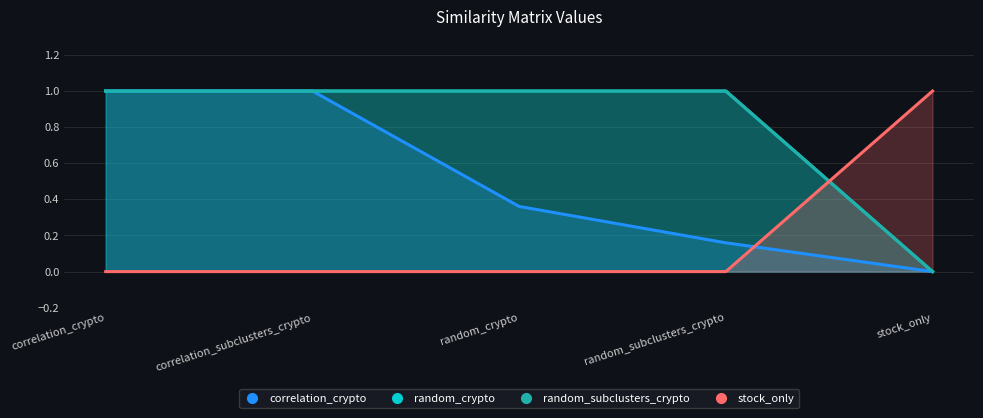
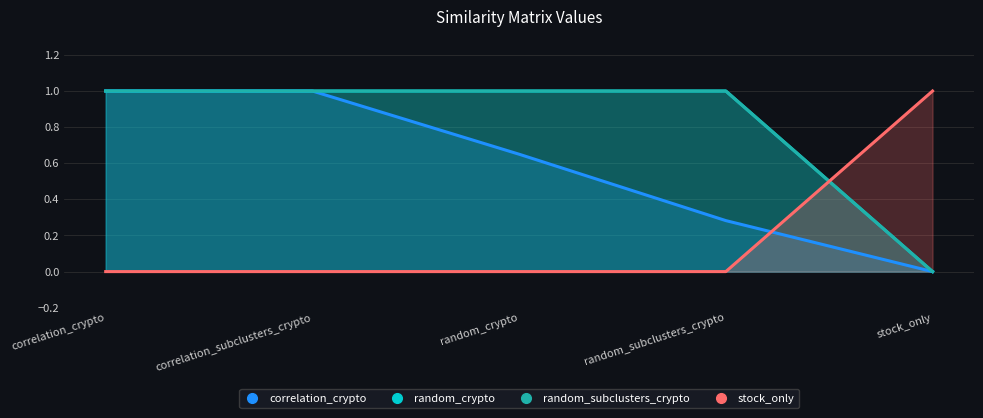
correlation_crypto, random_crypto: 0.36 -> 0.65
correlation_crypto, random_subclusters_crypto: 0.16 -> 0.28
